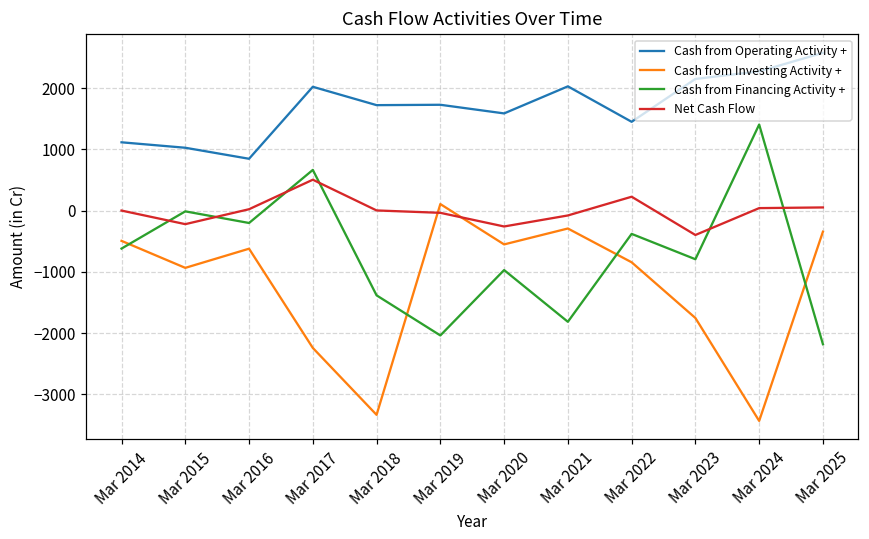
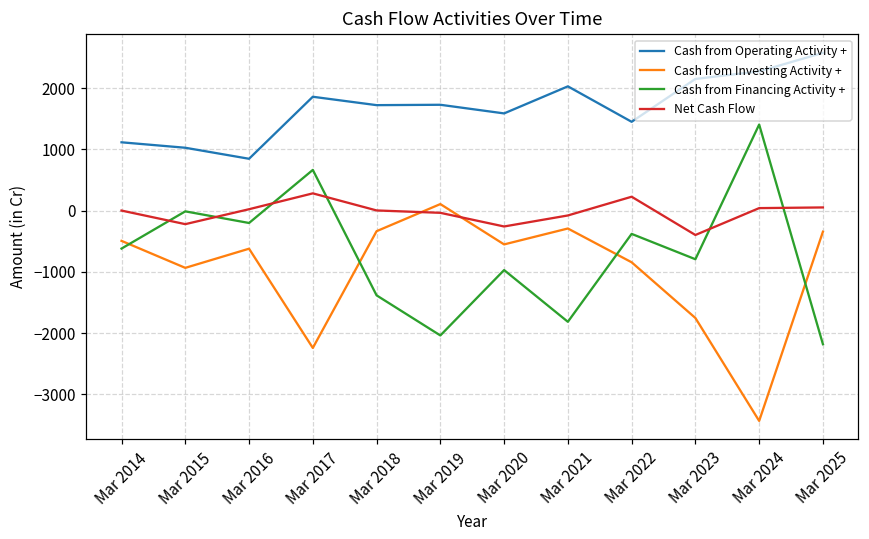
Cash from Operating Activity +, Mar 2017: 2000 -> 1900
Net Cash Flow, Mar 2017: 500 -> 300
Cash from Investing Activity +, Mar 2018: -3300 -> -300
